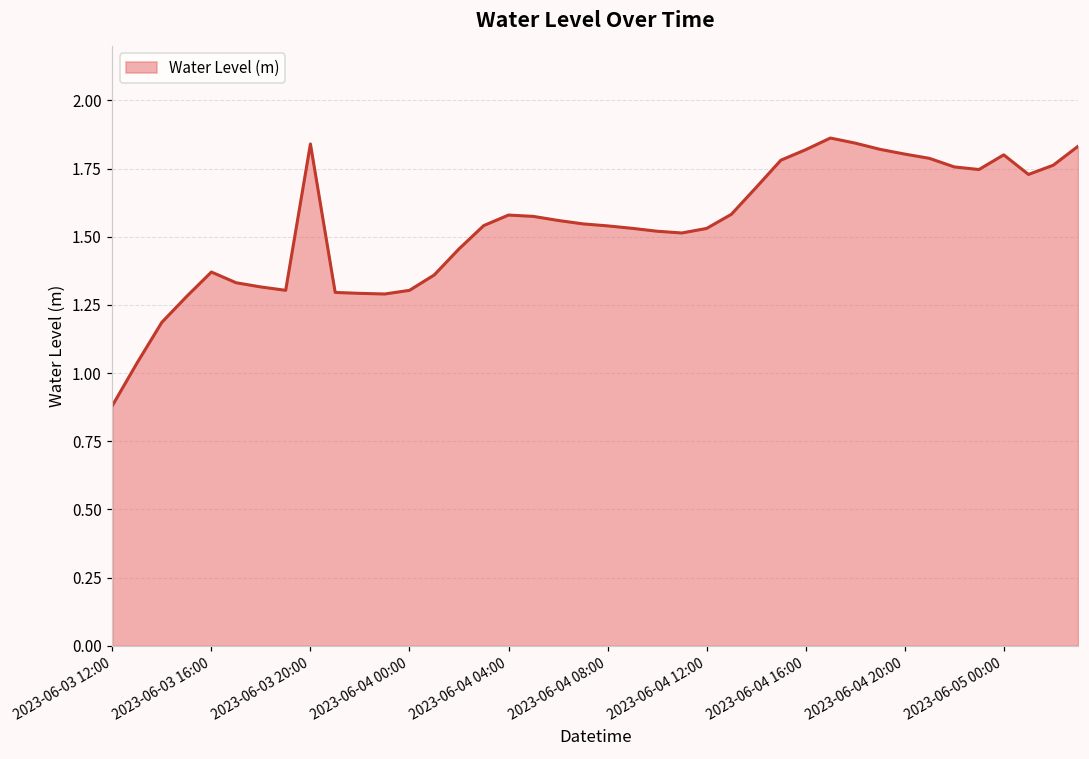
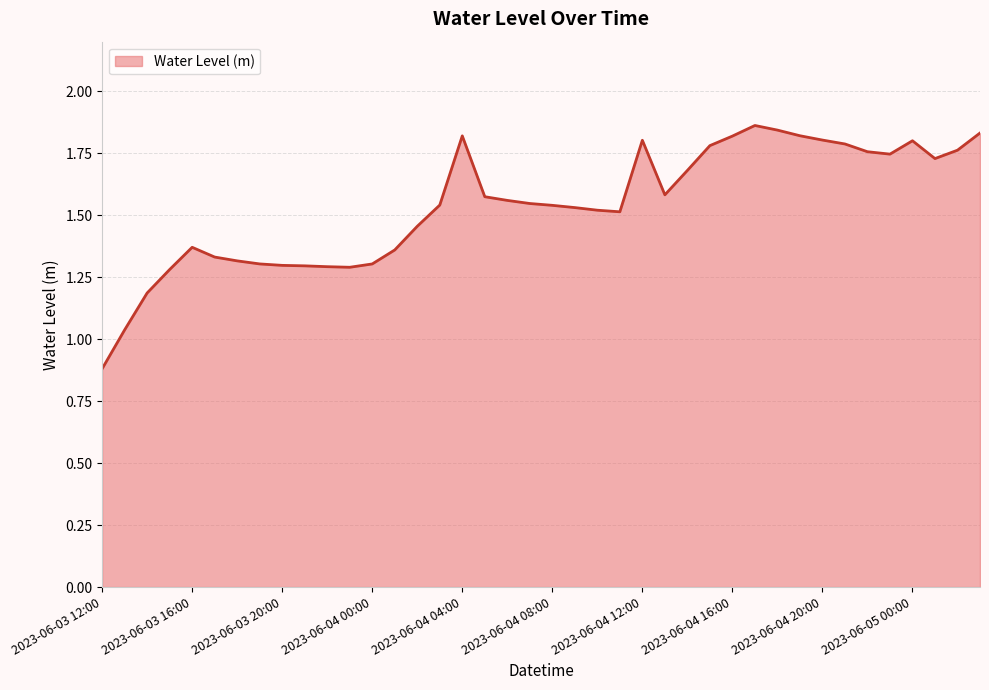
2023-06-03 20:00: 1.84 -> 1.30
2023-06-04 04:00: 1.58 -> 1.82
2023-06-04 12:00: 1.53 -> 1.80
